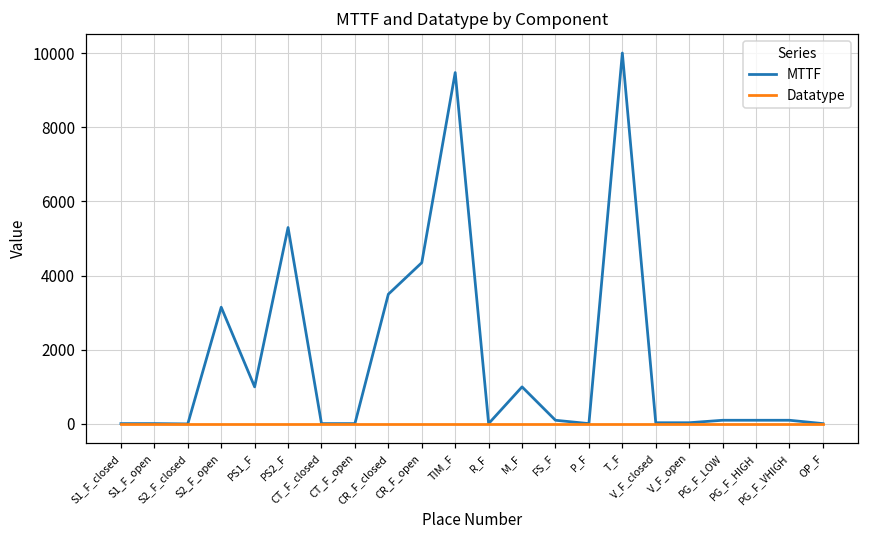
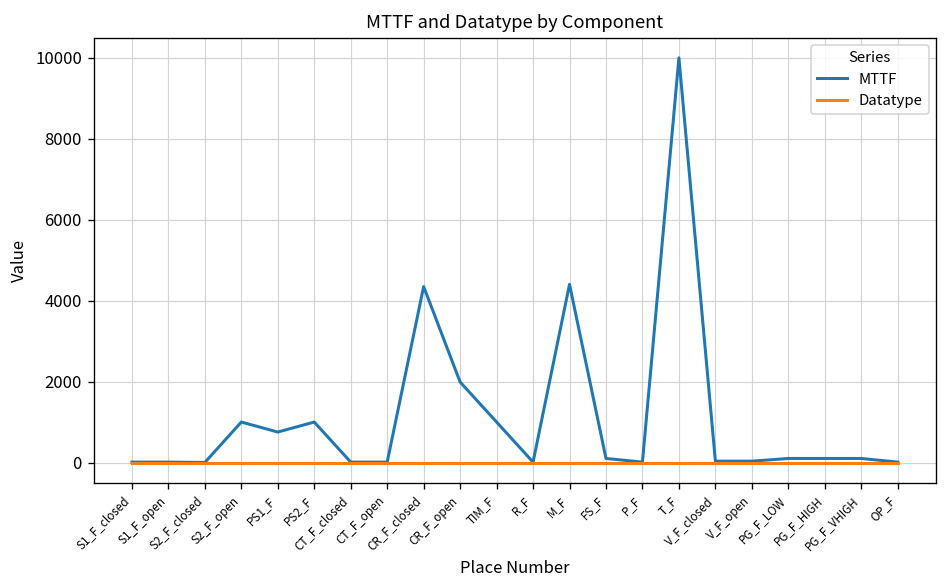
MTTF, S2_F_open: 3100 -> 1000
MTTF, PS1_F: 1000 -> 800
MTTF, PS2_F: 5300 -> 1000
MTTF, CR_F_closed: 3500 -> 4300
MTTF, CR_F_open: 4300 -> 2000
MTTF, TIM_F: 9500 -> 1000
MTTF, M_F: 1000 -> 4400
